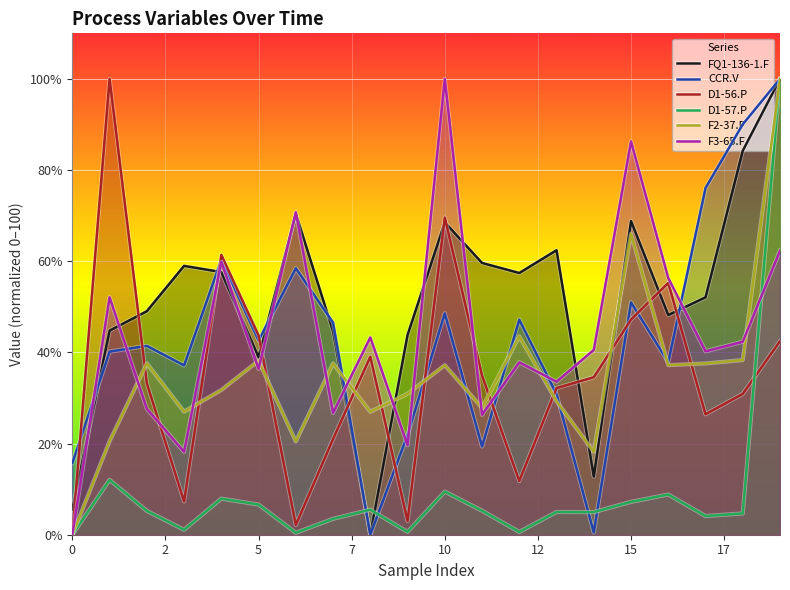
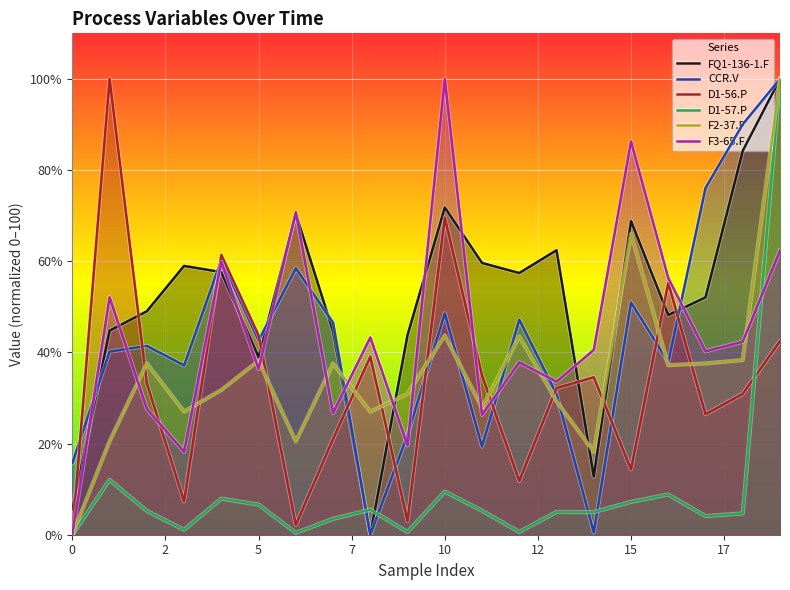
FQ1-136-1.F, 10: 69% -> 72%
F2-37.F, 10: 37% -> 44%
D1-56.P, 15: 47% -> 14%
